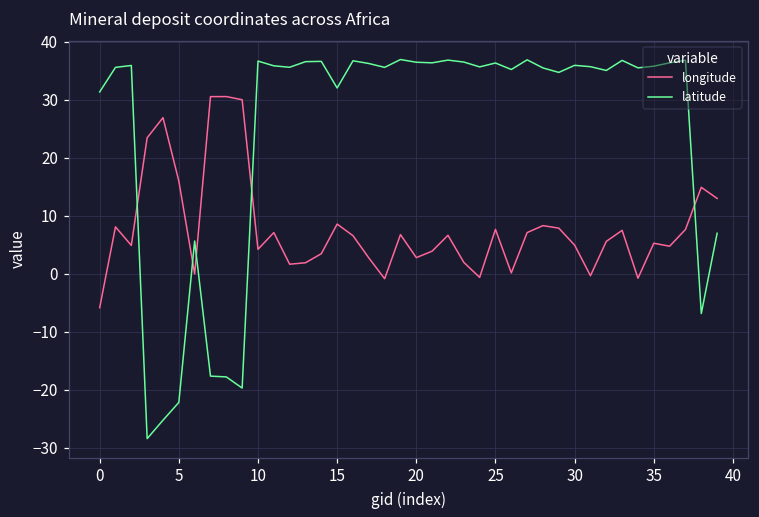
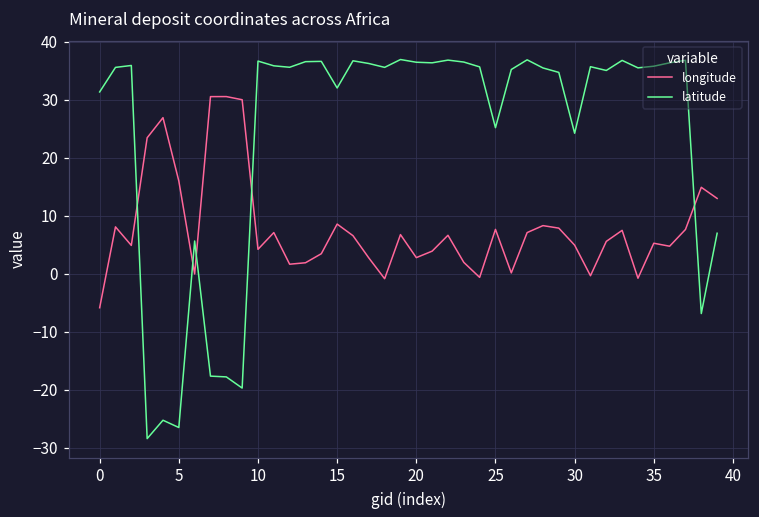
latitude, 5: -22 -> -26
latitude, 25: 36 -> 25
latitude, 30: 36 -> 24
